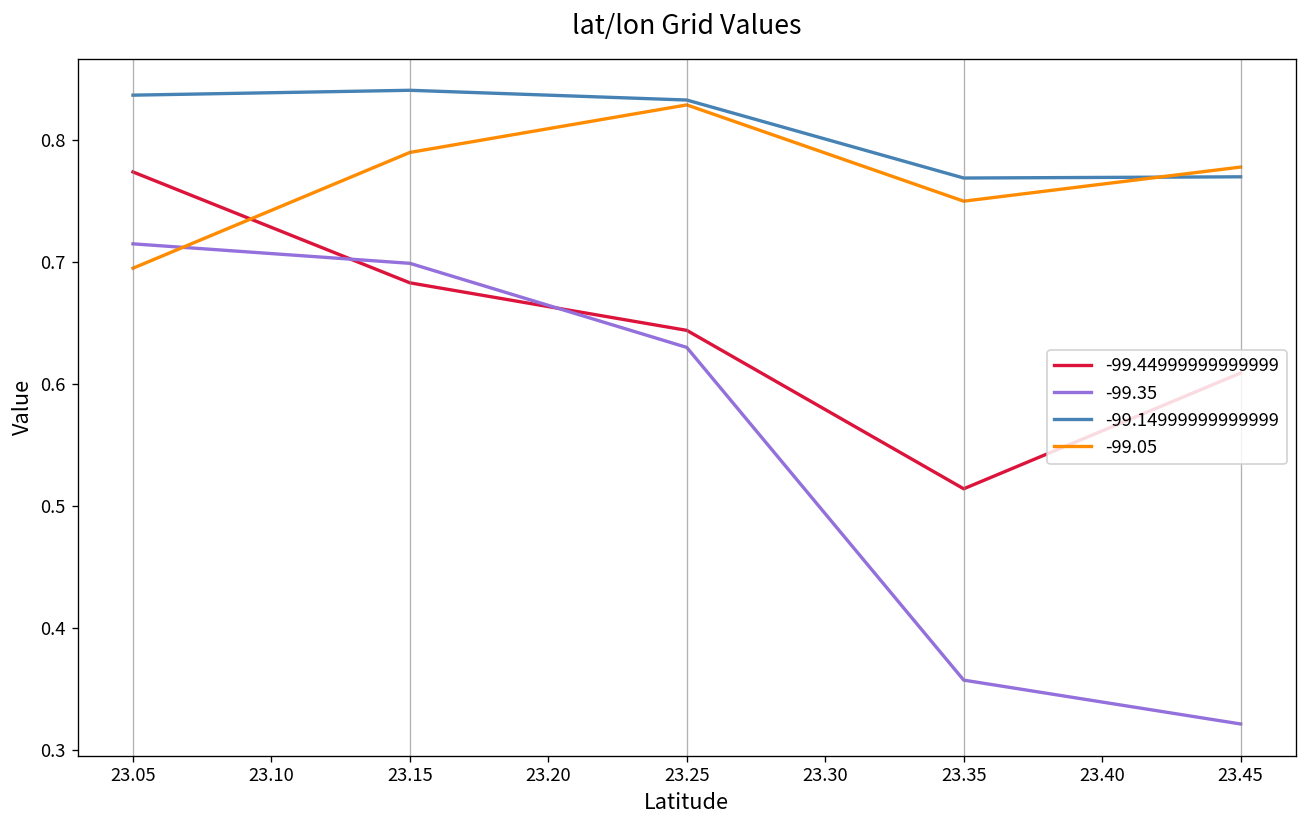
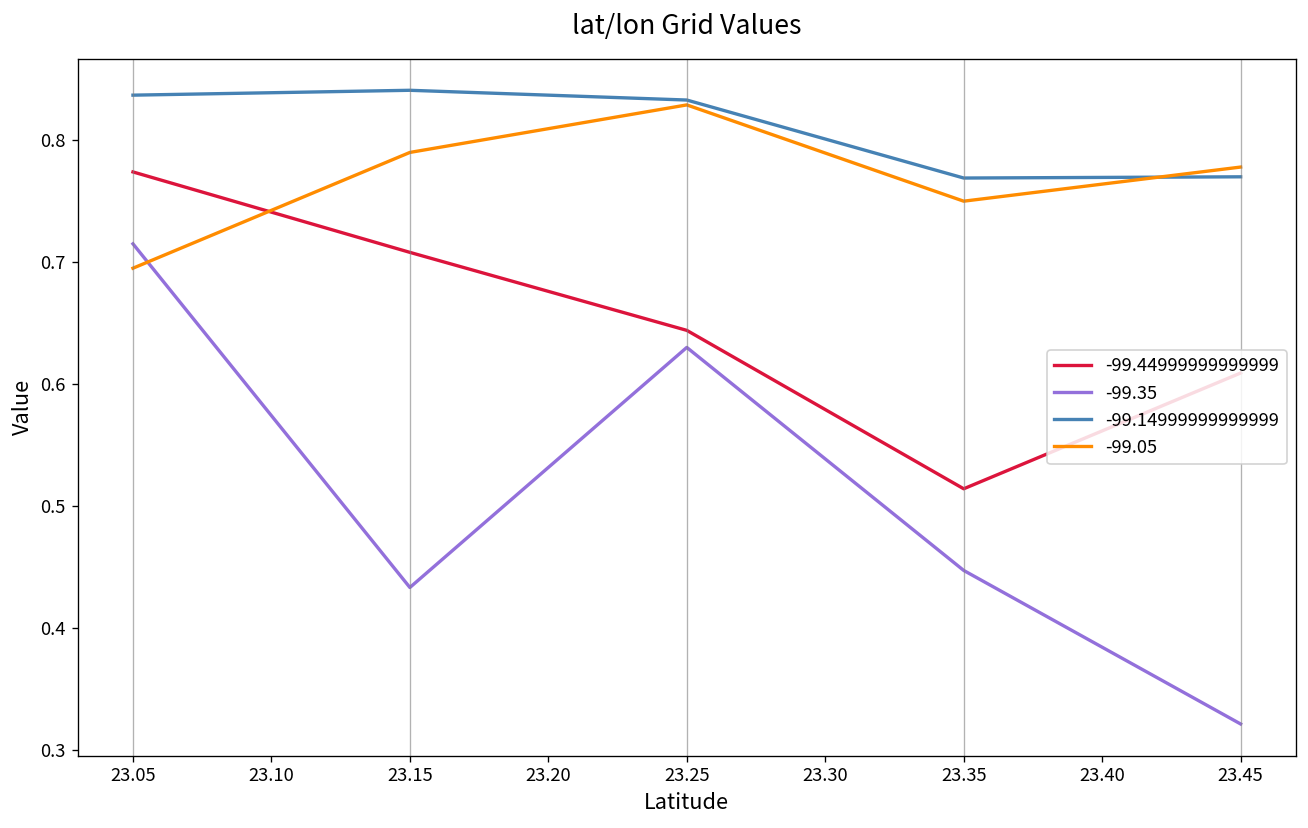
-99.44999999999999, 23.15: 0.683 -> 0.708
-99.35, 23.15: 0.699 -> 0.433
-99.35, 23.35: 0.357 -> 0.447
